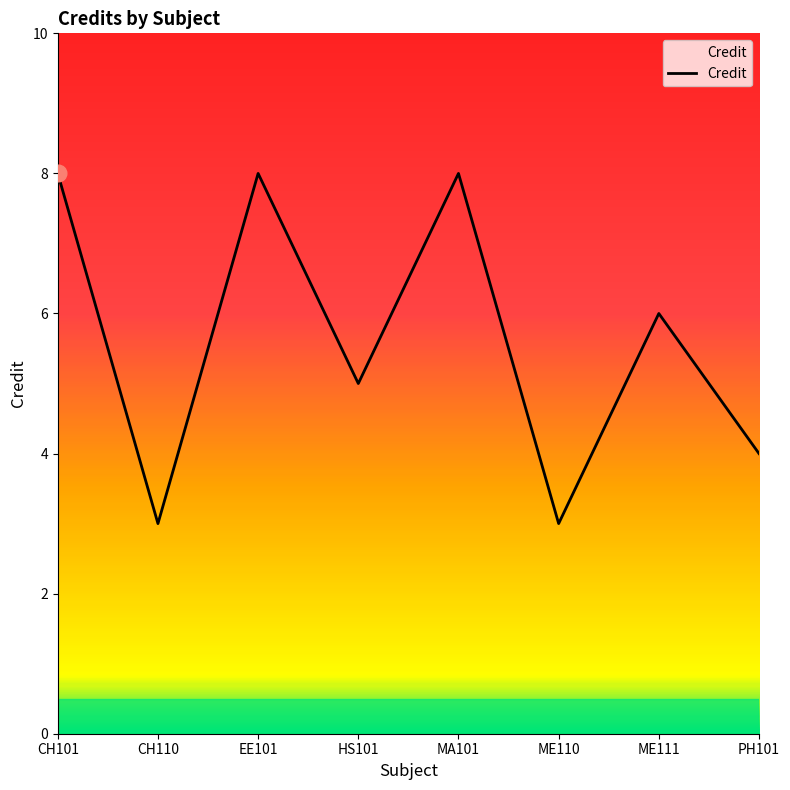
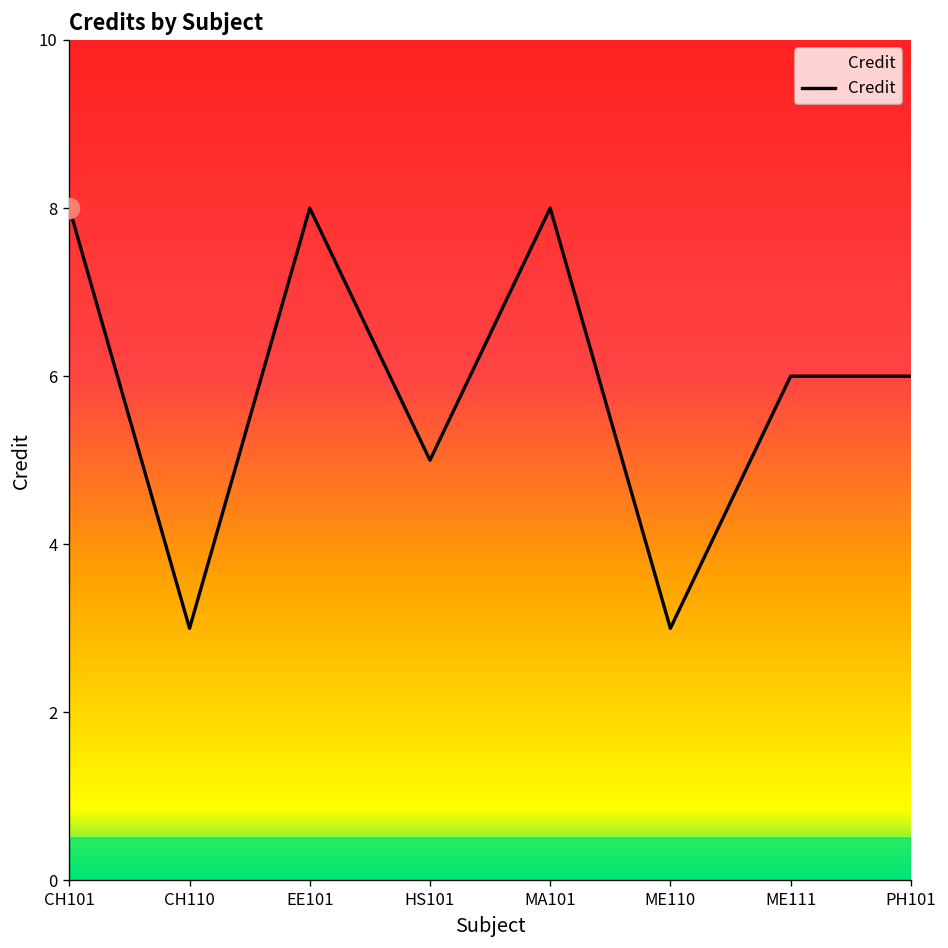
Credit, PH101: 4 -> 6
